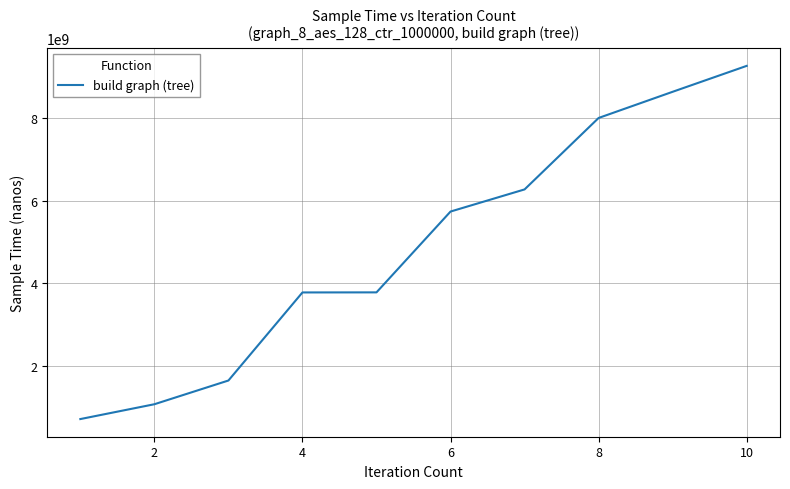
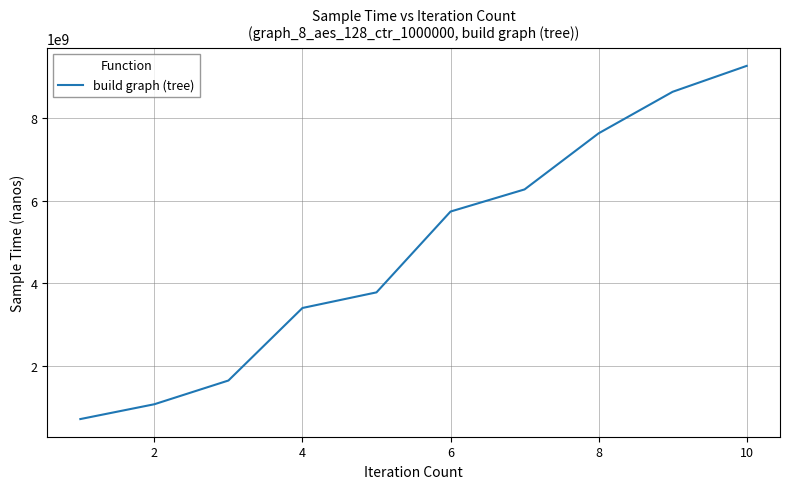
4: 3800000000 -> 3400000000
8: 8000000000 -> 7600000000
